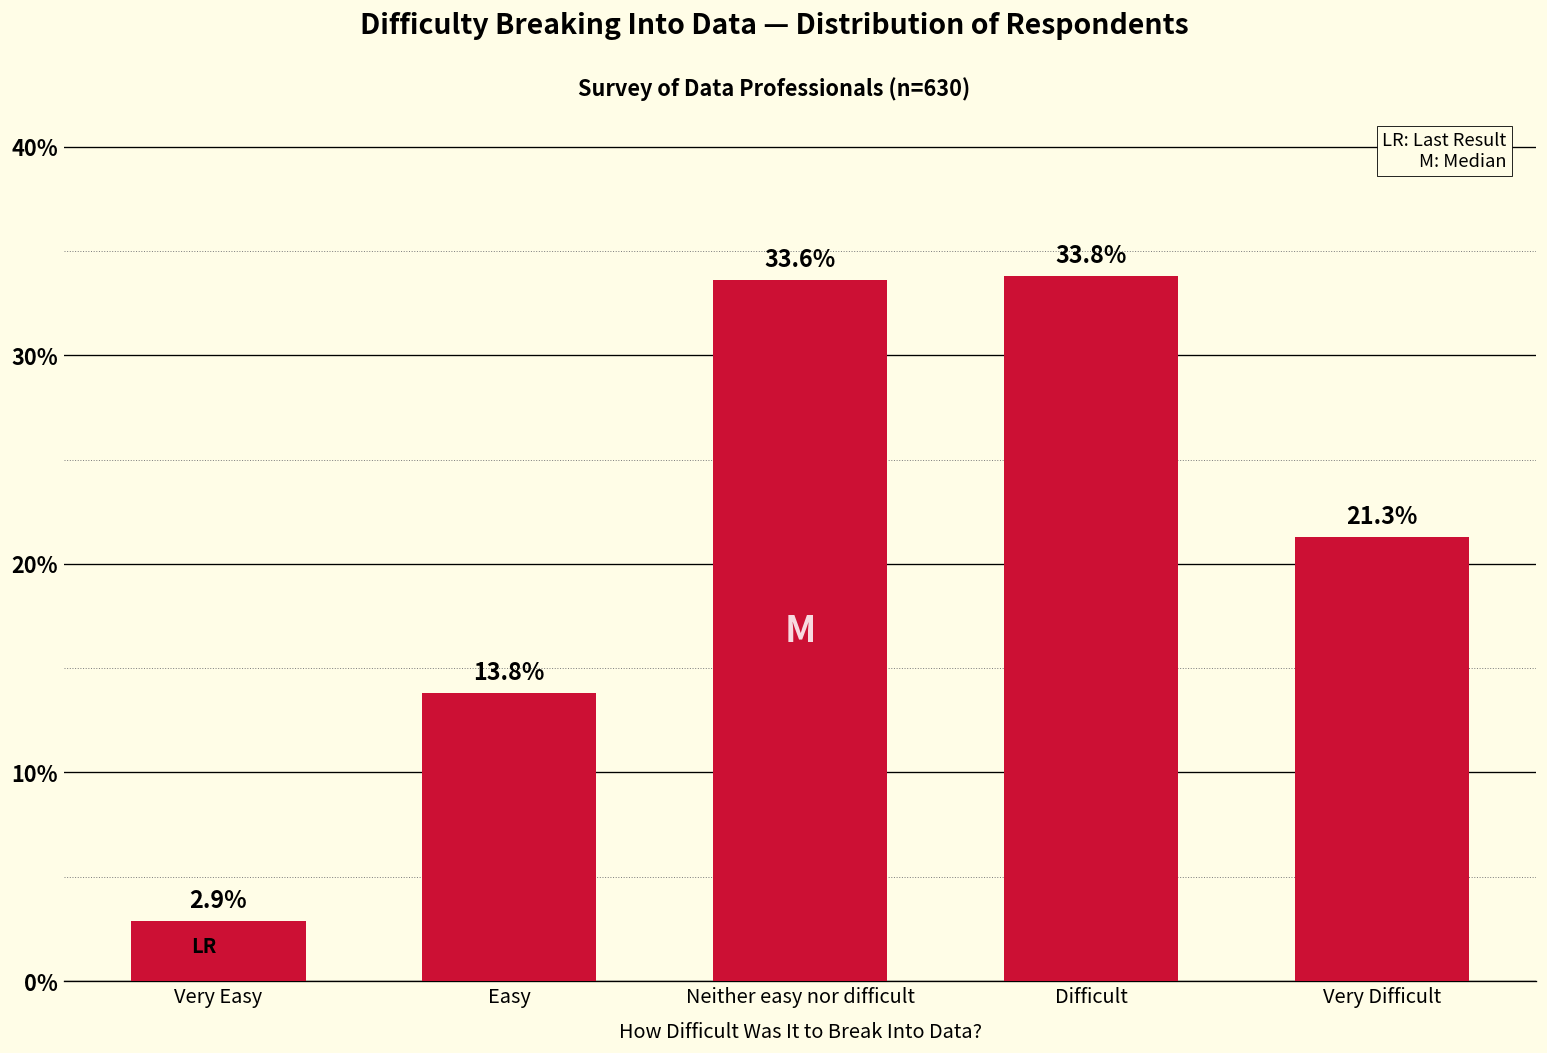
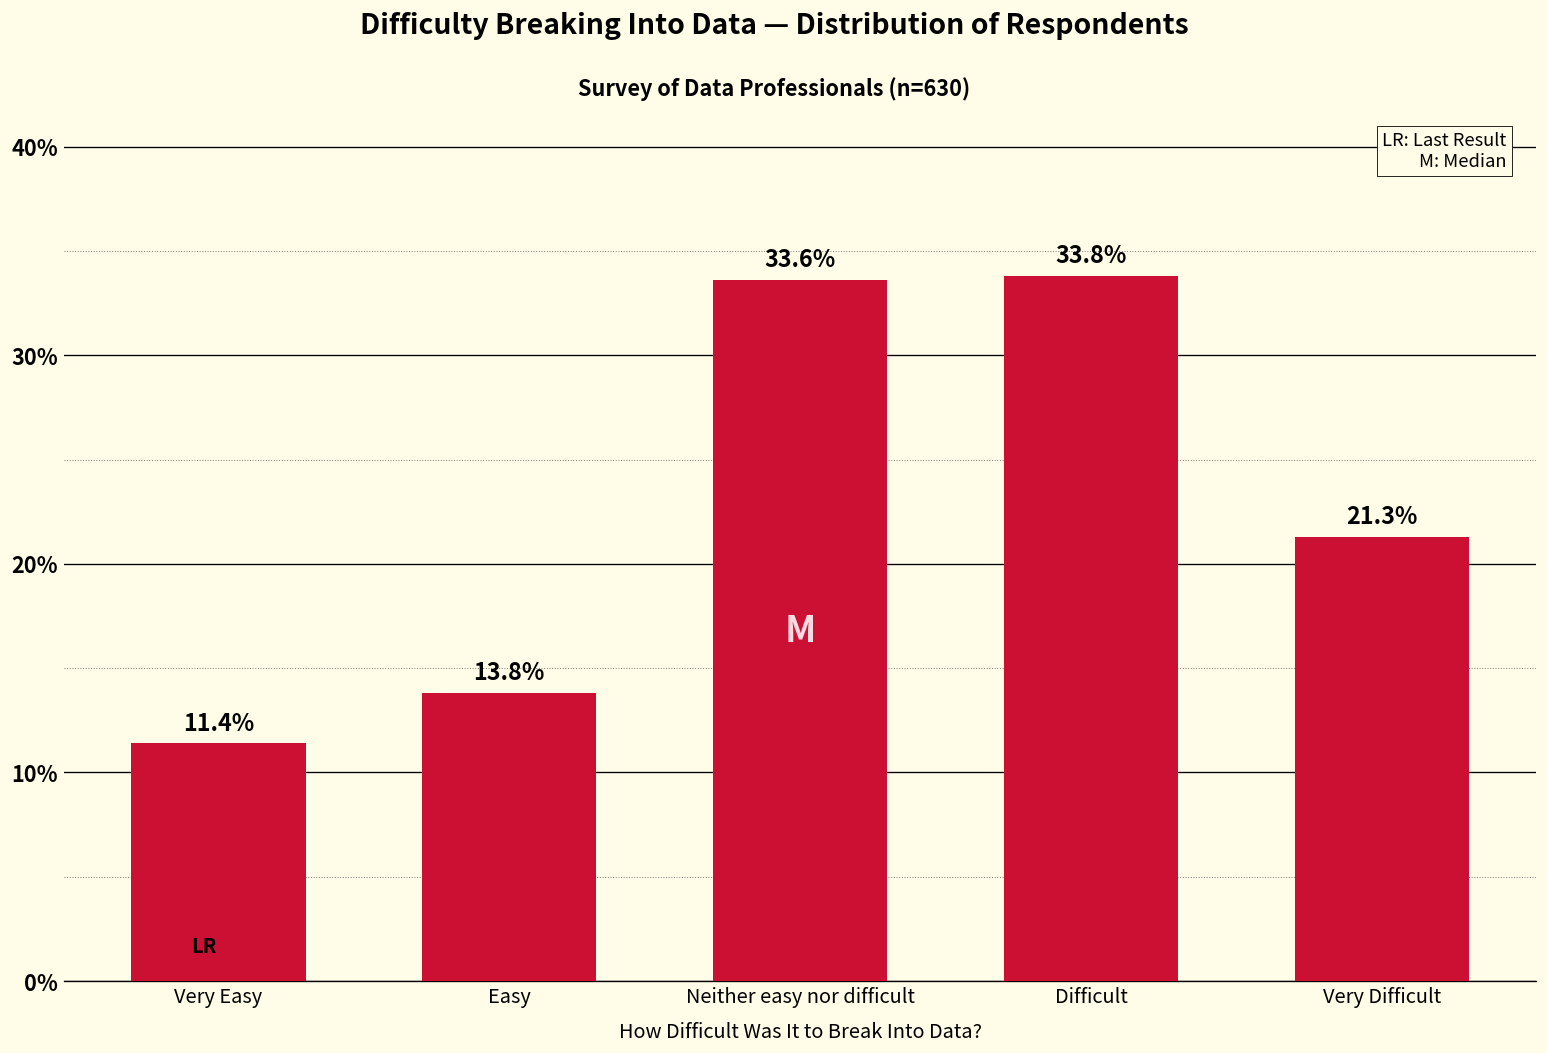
Very Easy: 2.9% -> 11.4%
